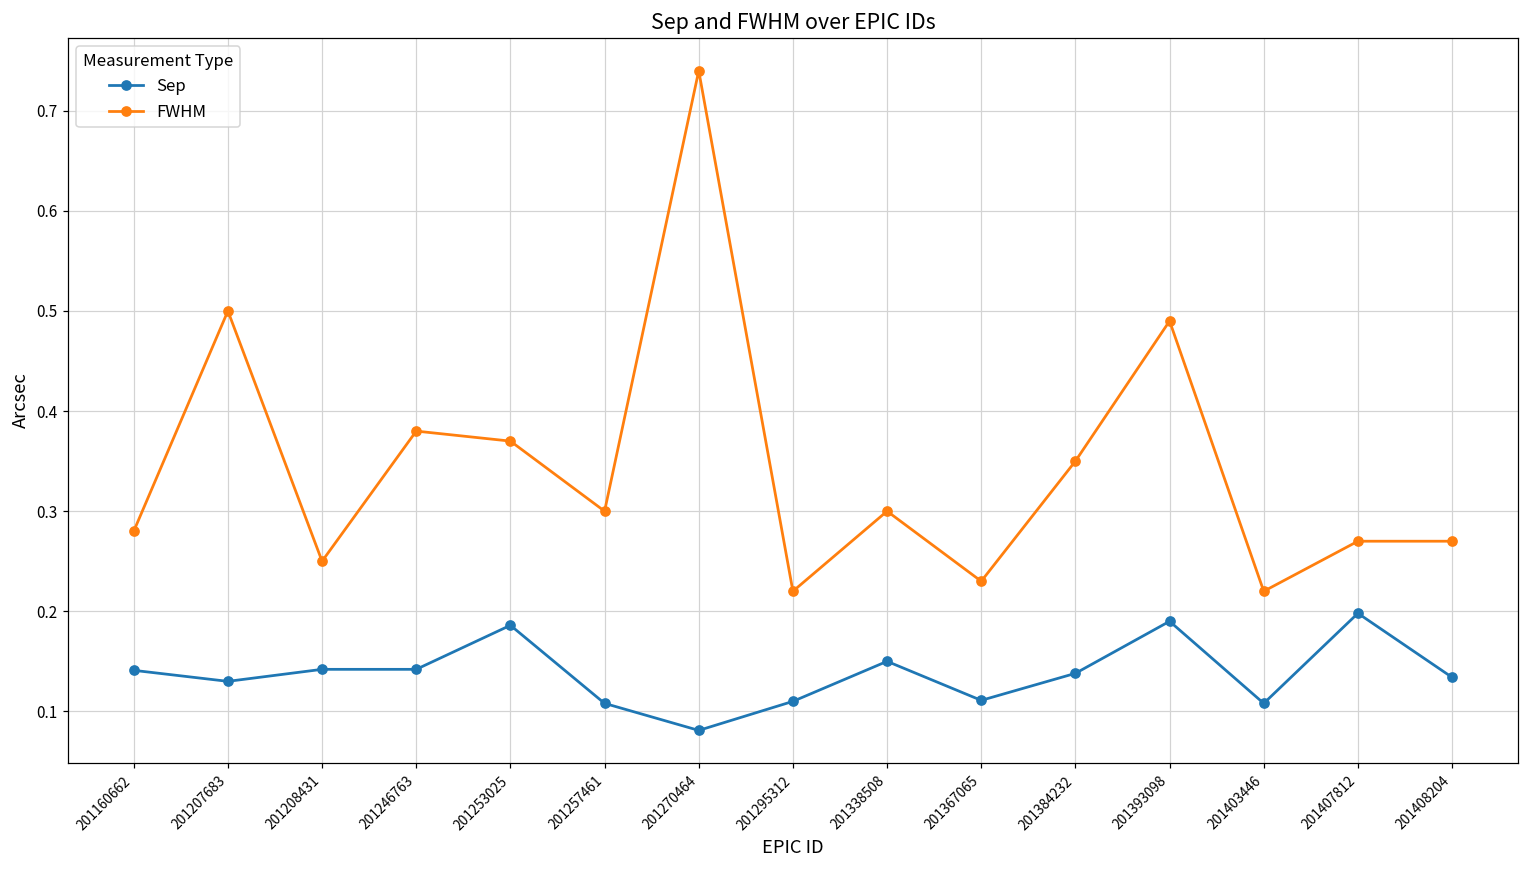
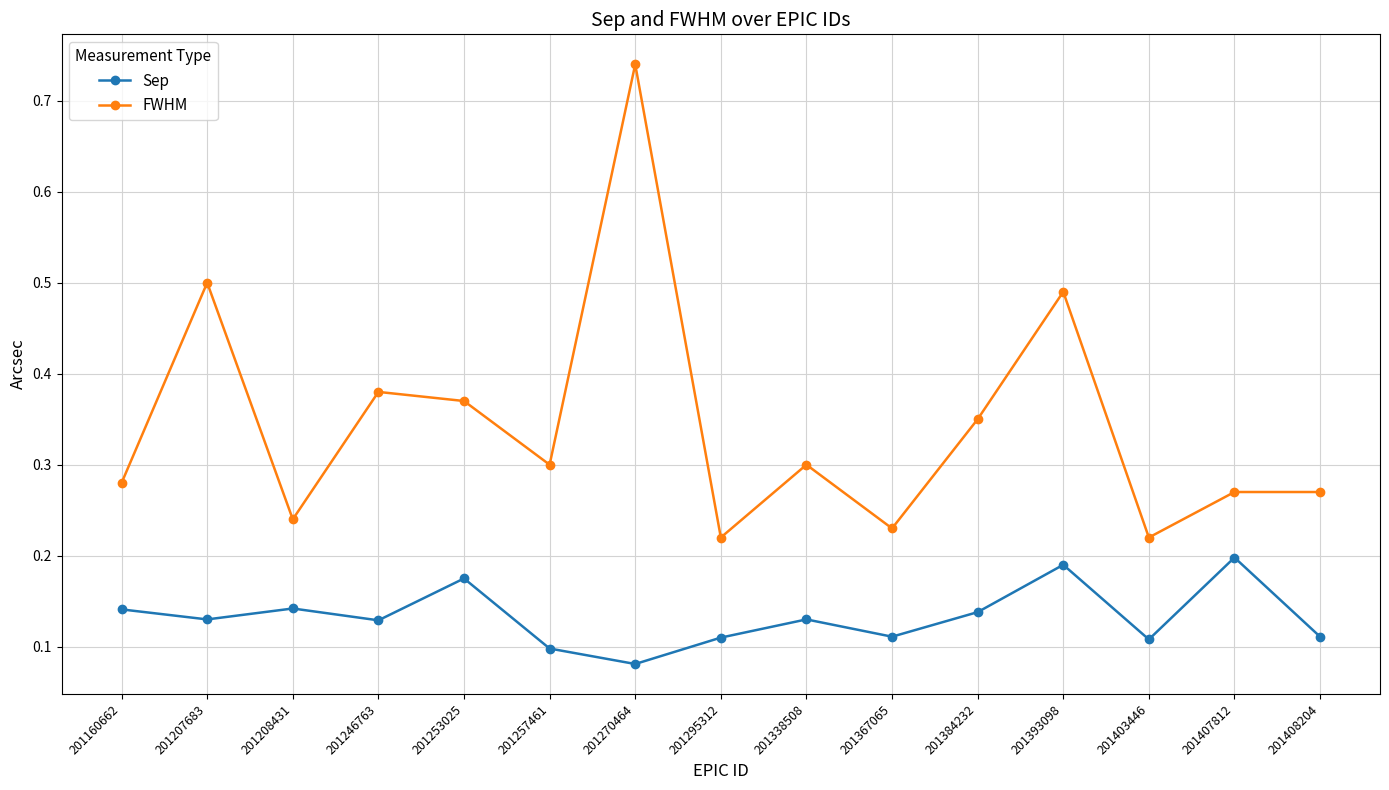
FWHM, 201208431: 0.25 -> 0.24
Sep, 201246763: 0.14 -> 0.13
Sep, 201253025: 0.19 -> 0.18
Sep, 201257461: 0.11 -> 0.10
Sep, 201338508: 0.15 -> 0.13
Sep, 201408204: 0.13 -> 0.11
